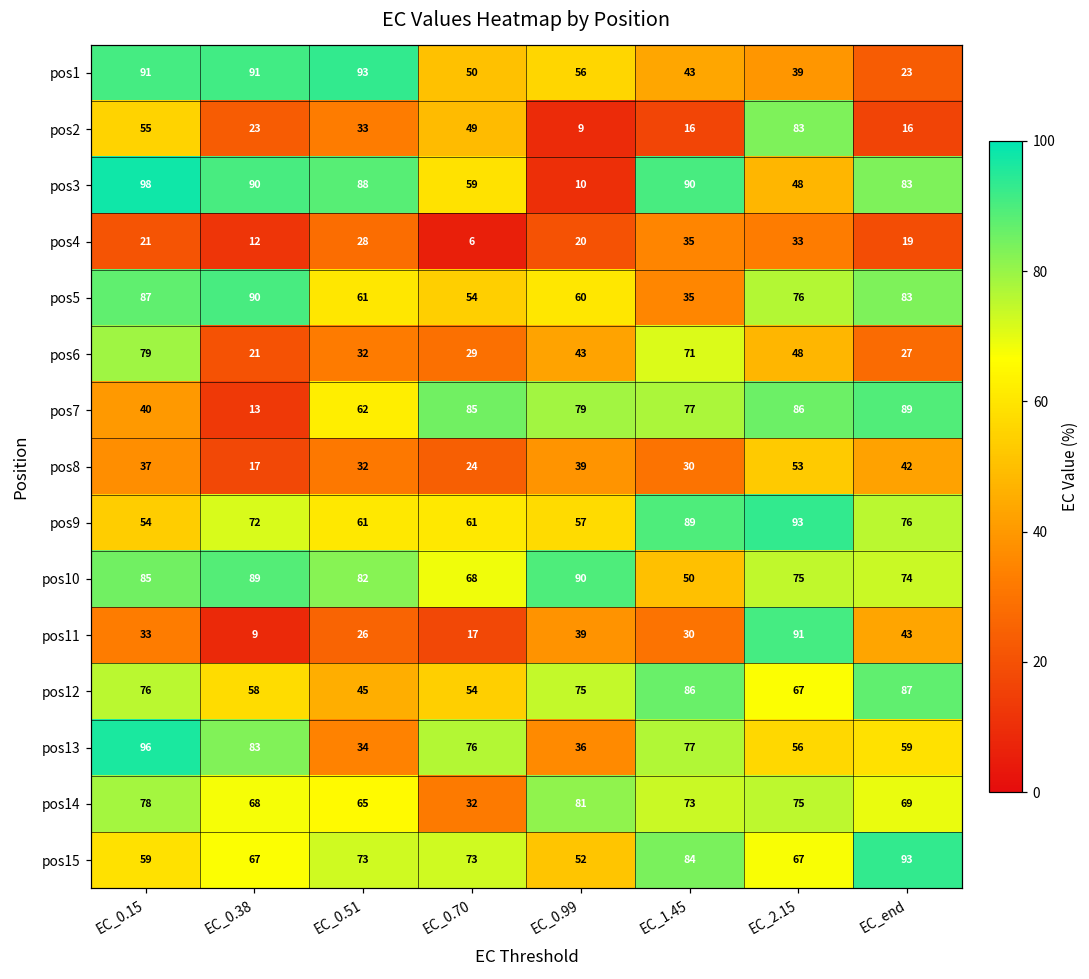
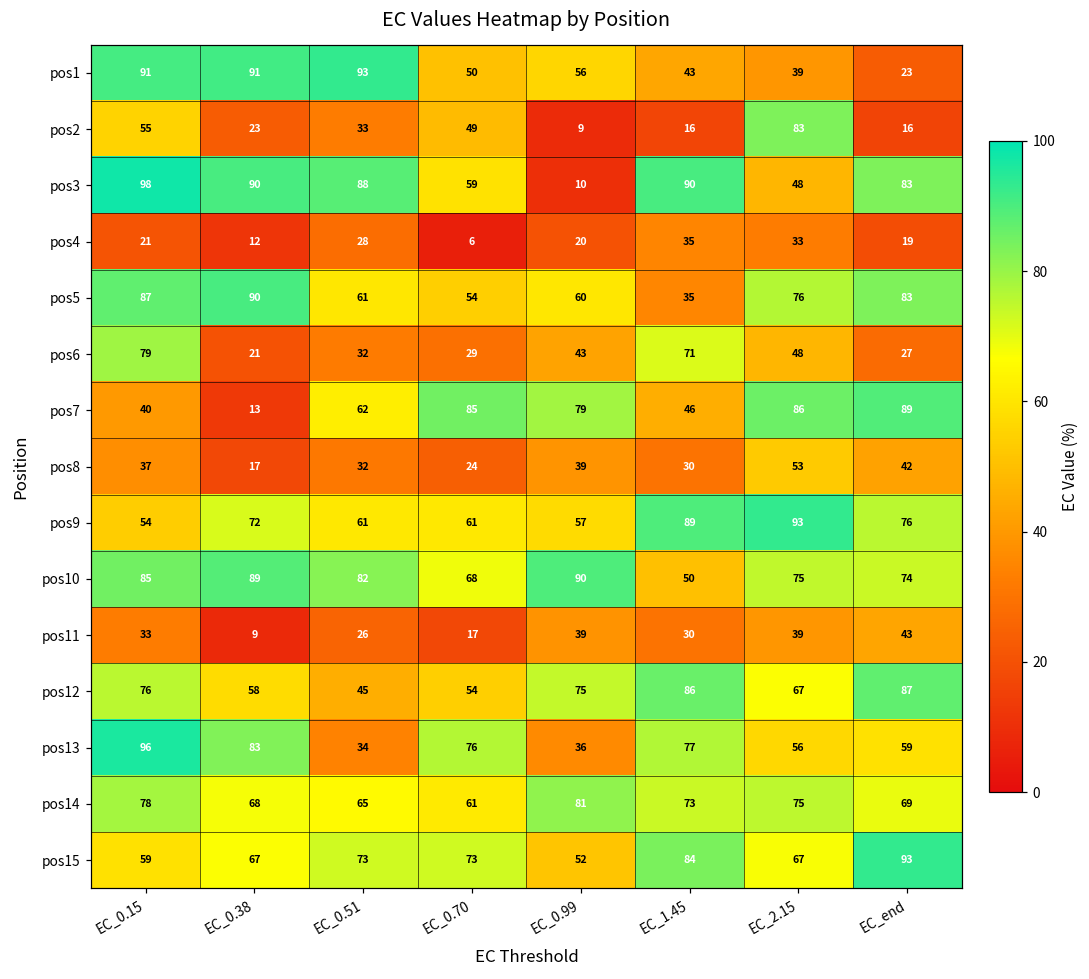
pos7, EC_1.45: 77 -> 46
pos11, EC_2.15: 91 -> 39
pos14, EC_0.70: 32 -> 61
